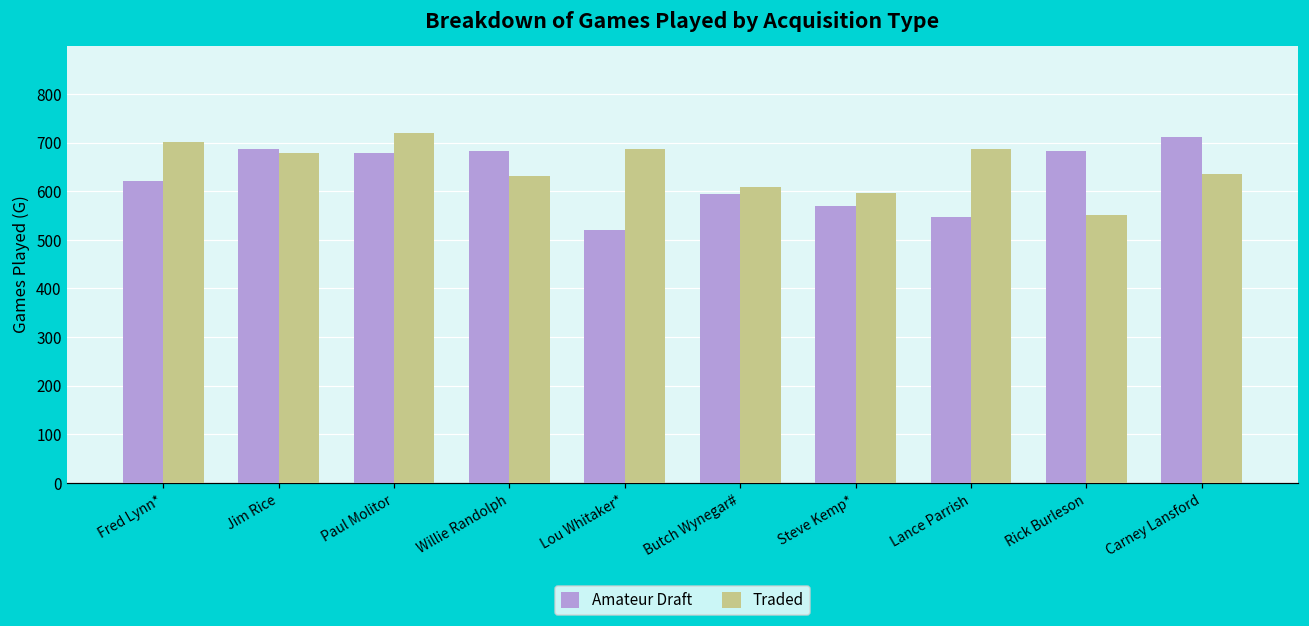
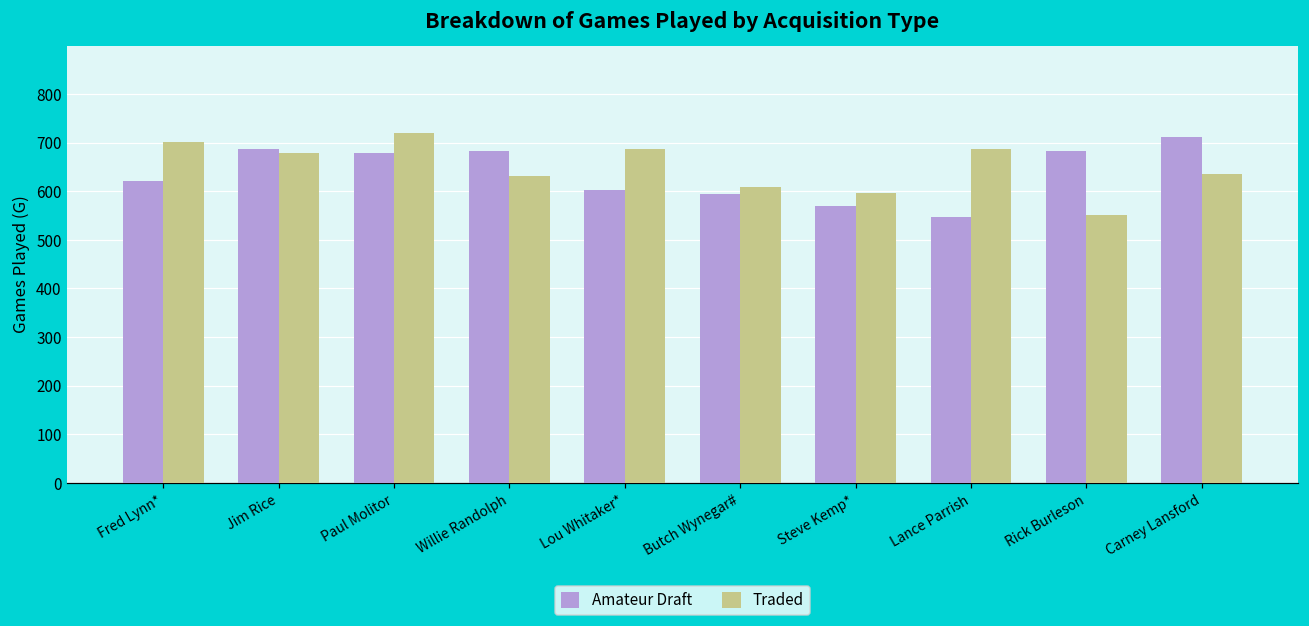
Amateur Draft, Lou Whitaker*: 520 -> 600
